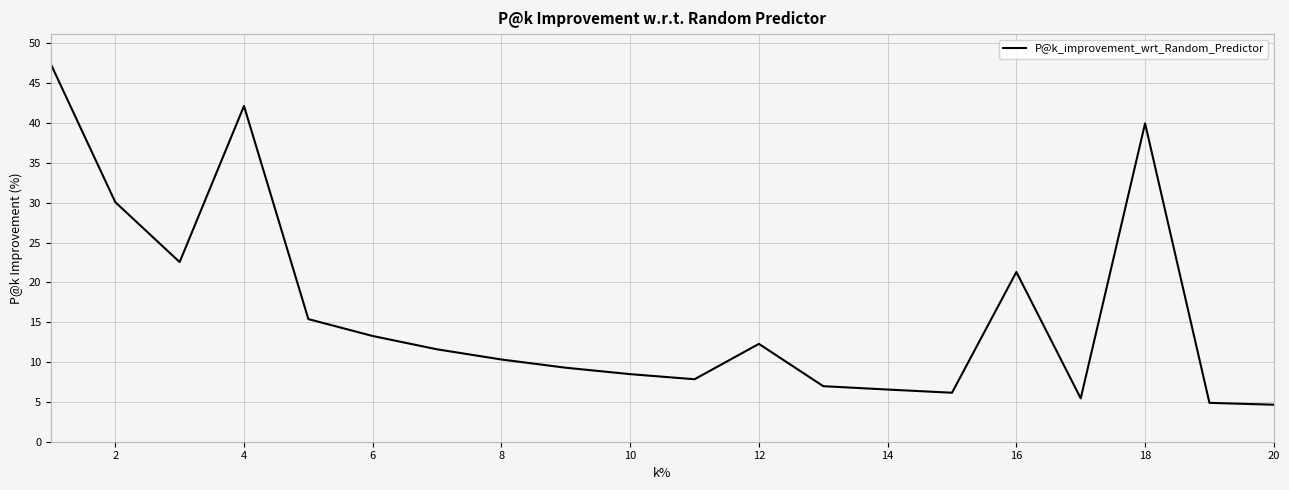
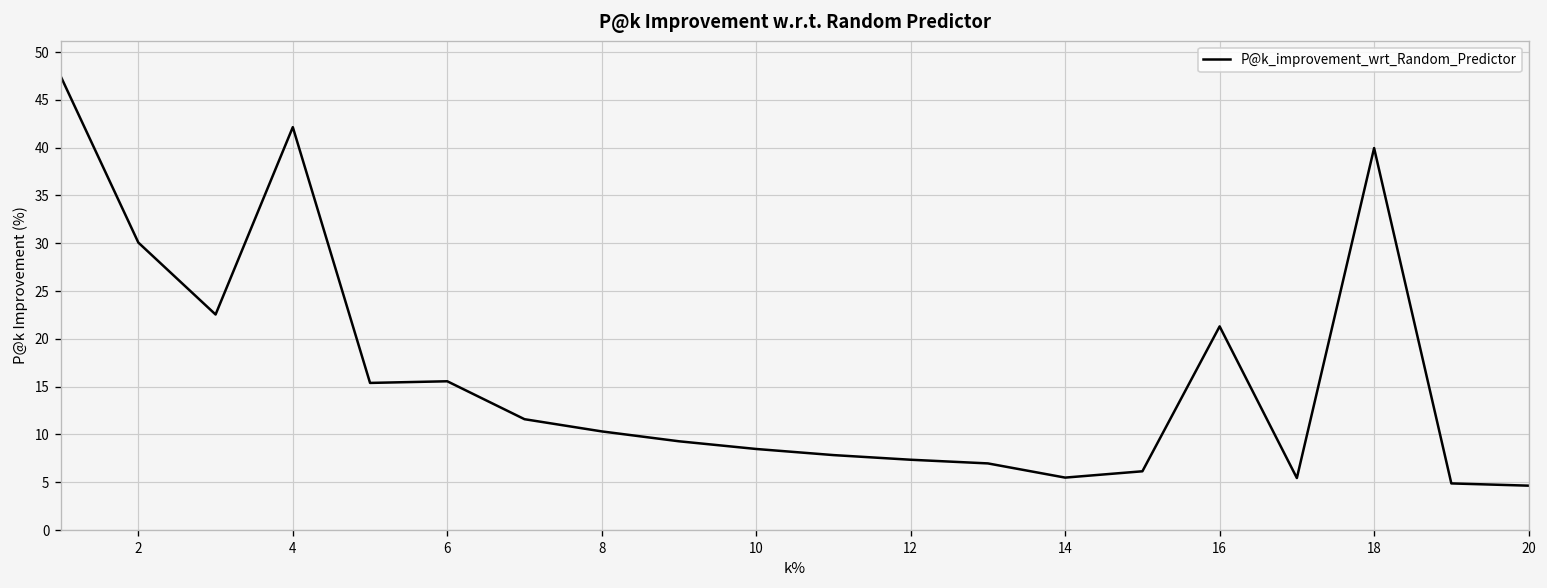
6: 13 -> 16
12: 12 -> 7
14: 7 -> 5
